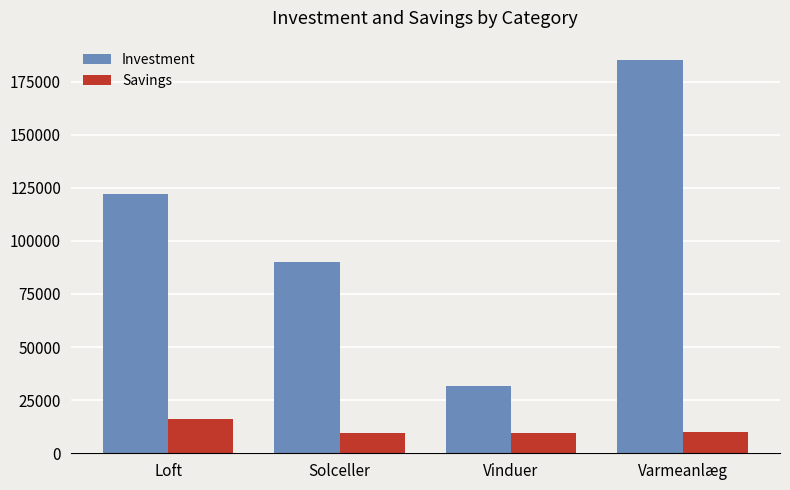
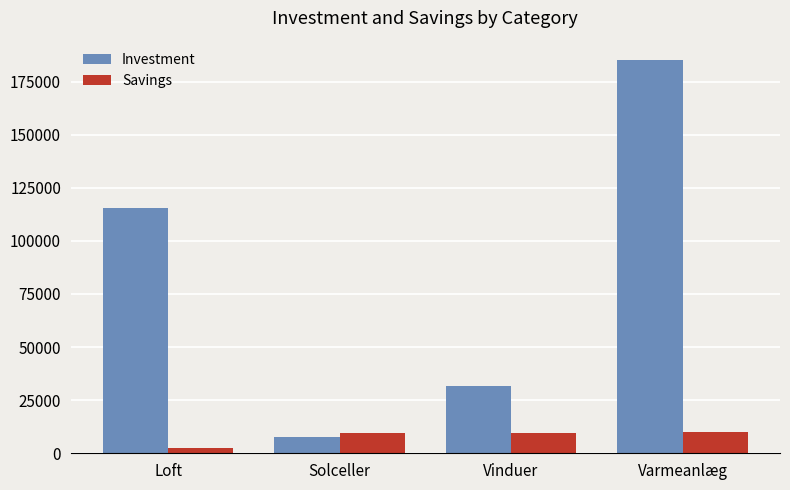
Investment, Loft: 122000 -> 115000
Savings, Loft: 16000 -> 3000
Investment, Solceller: 90000 -> 8000
